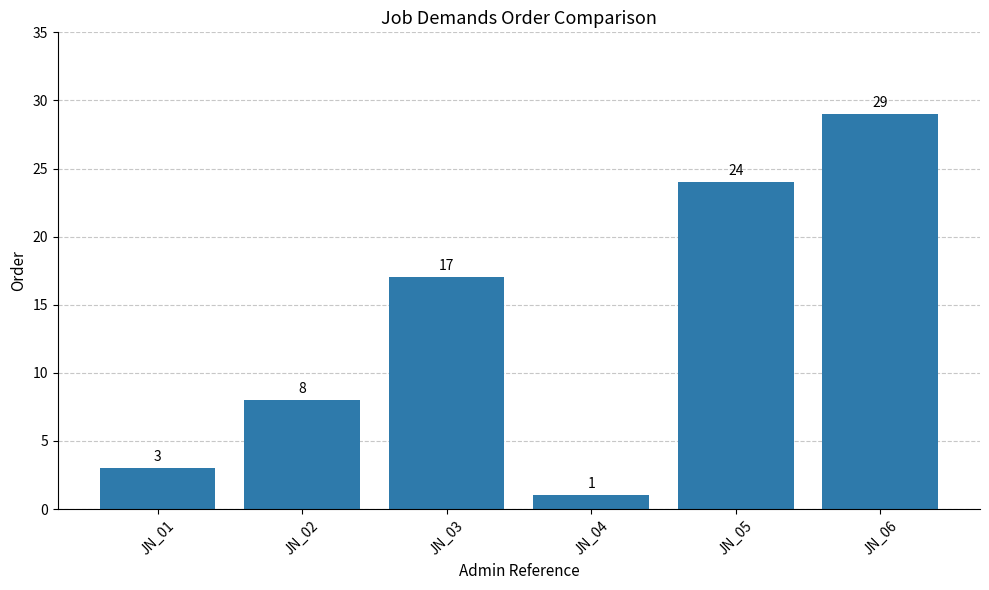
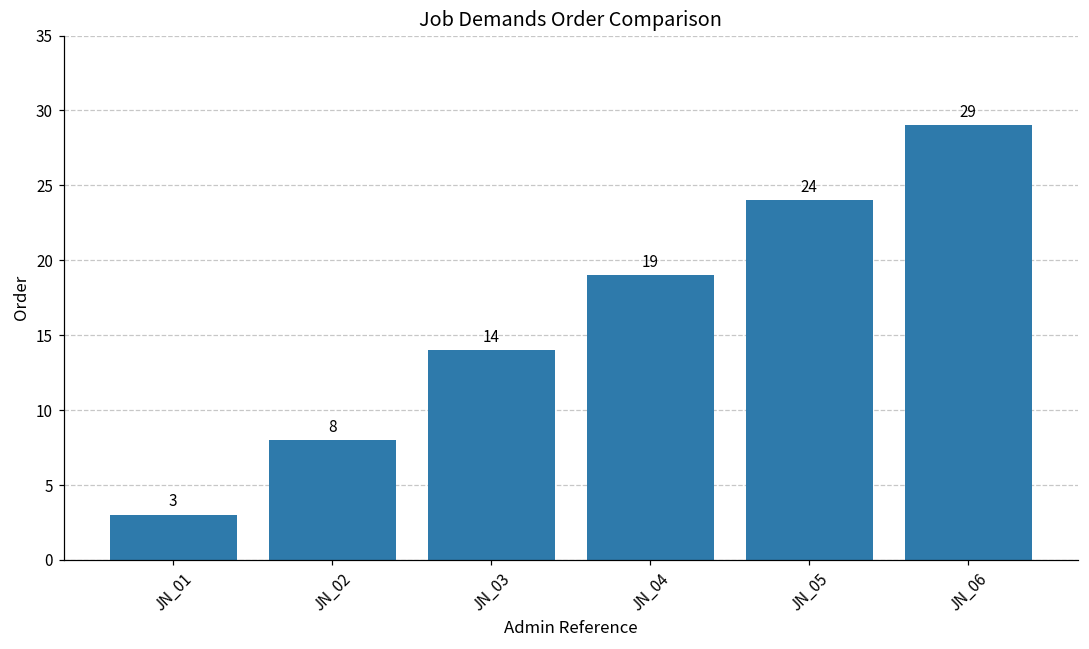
JN_03: 17 -> 14
JN_04: 1 -> 19
